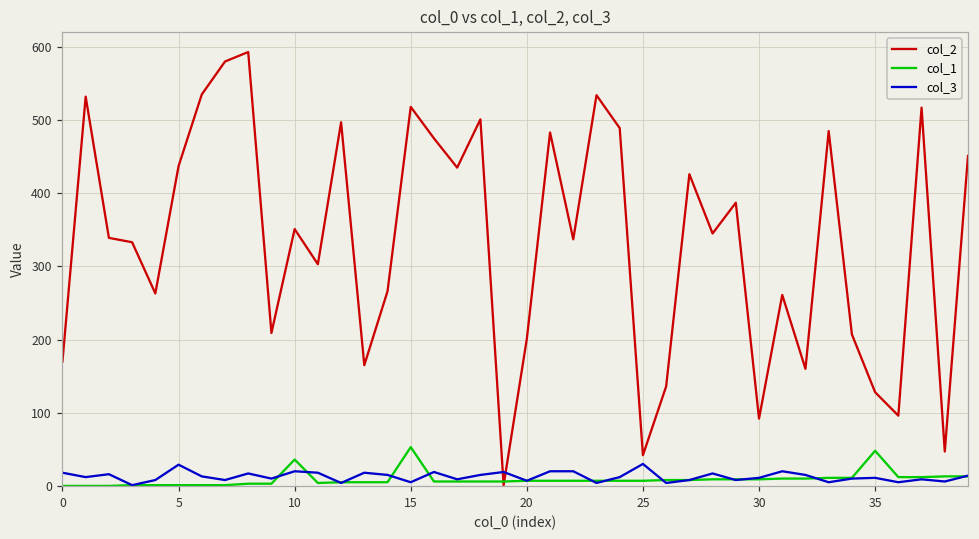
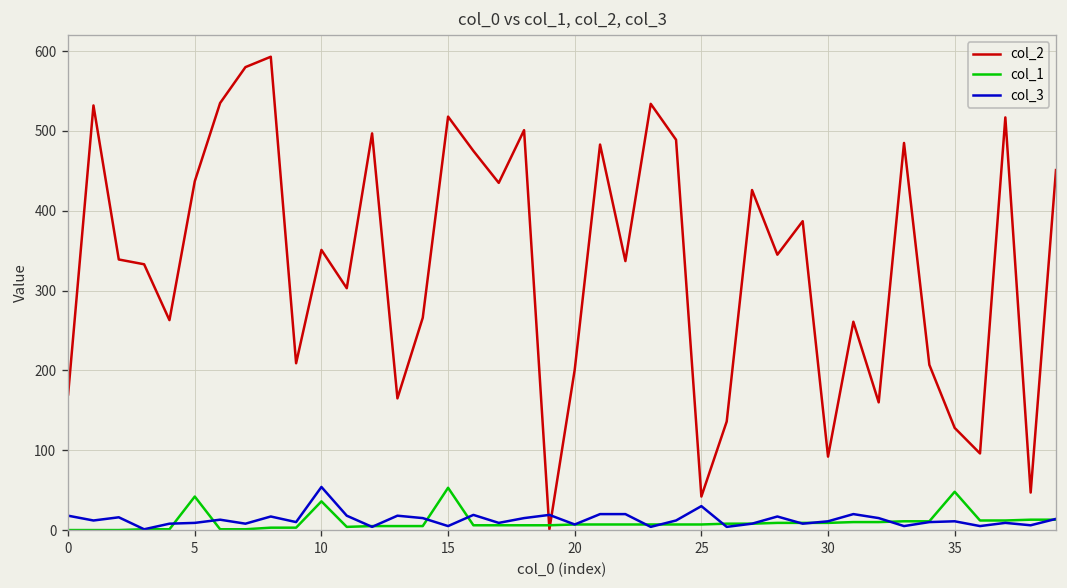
col_1, 5: 0 -> 40
col_3, 5: 30 -> 10
col_3, 10: 20 -> 50
